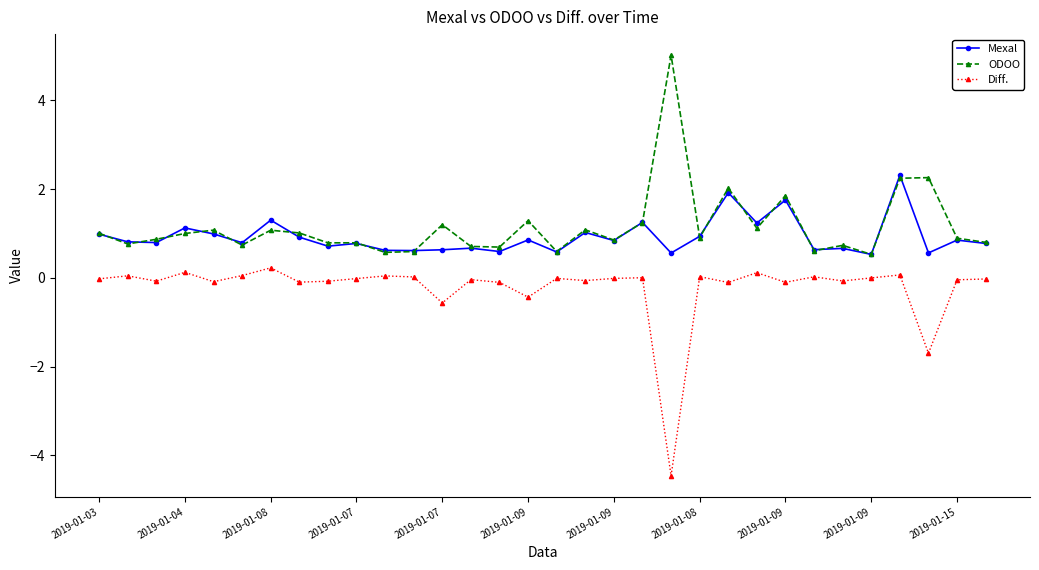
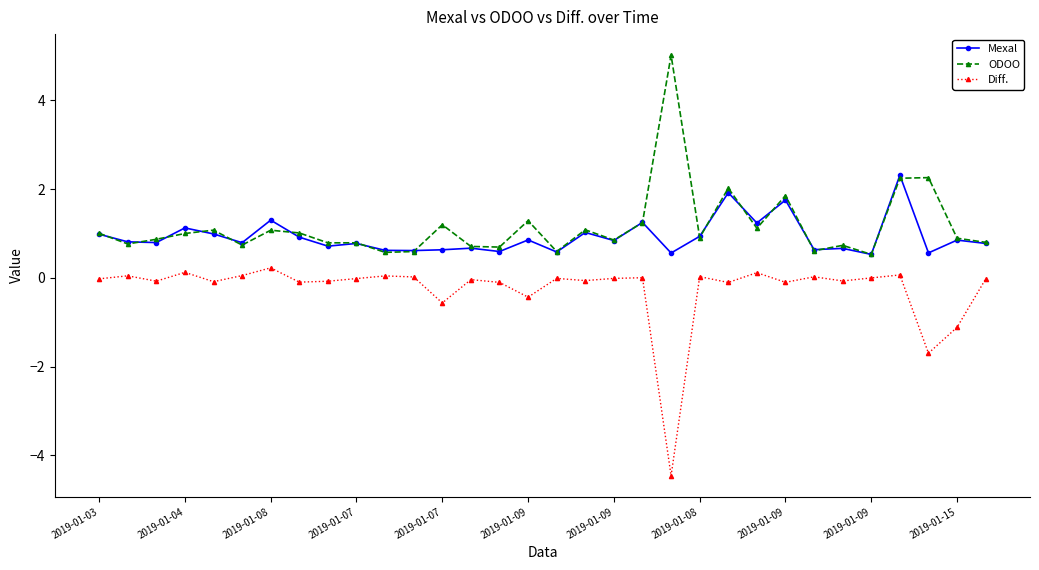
Diff., 2019-01-15: 0.0 -> -1.1
